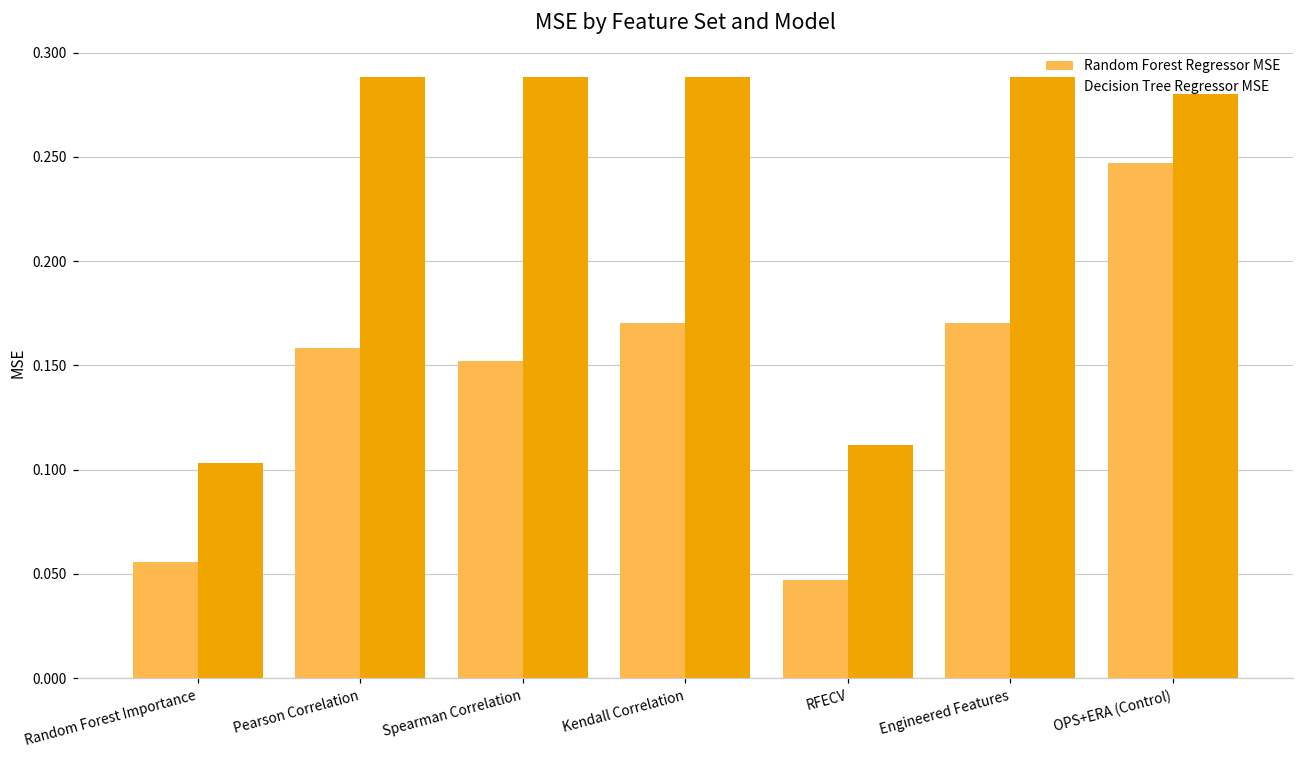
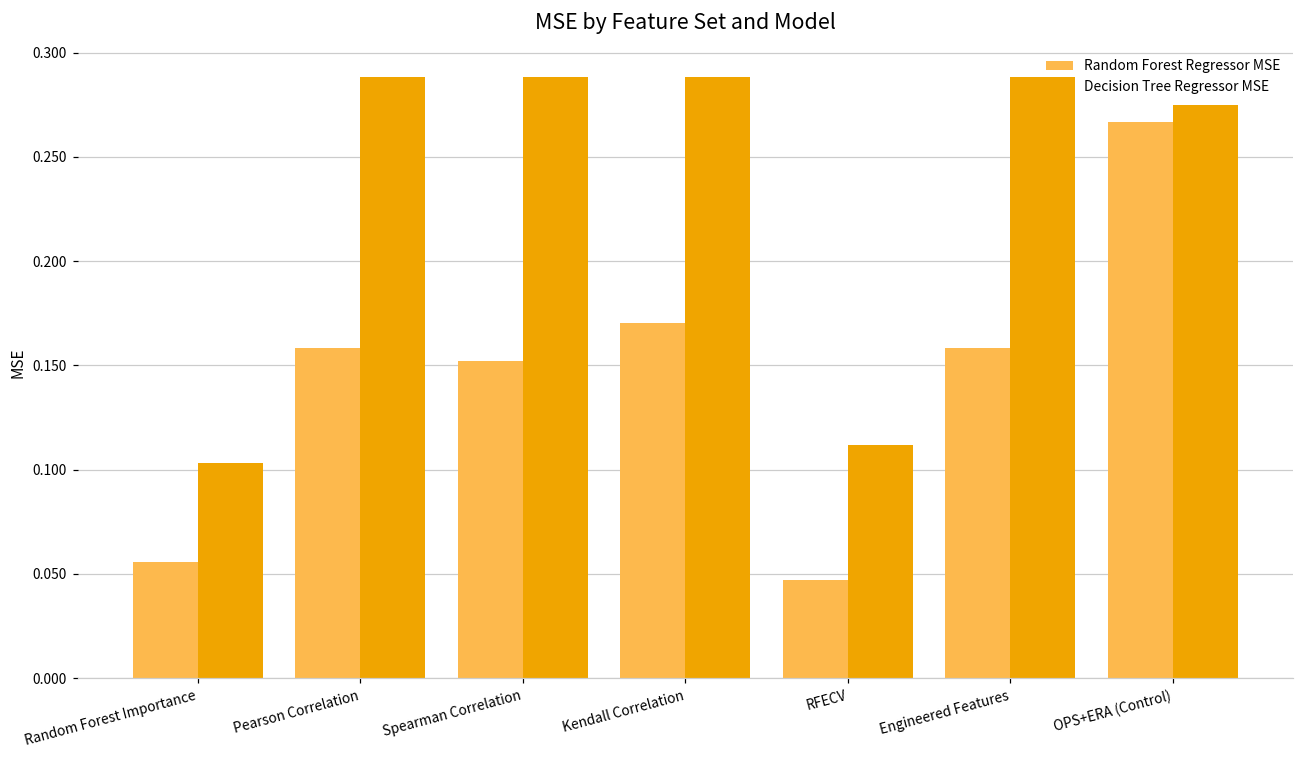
Random Forest Regressor MSE, Engineered Features: 0.170 -> 0.158
Random Forest Regressor MSE, OPS+ERA (Control): 0.247 -> 0.267
Decision Tree Regressor MSE, OPS+ERA (Control): 0.280 -> 0.275
